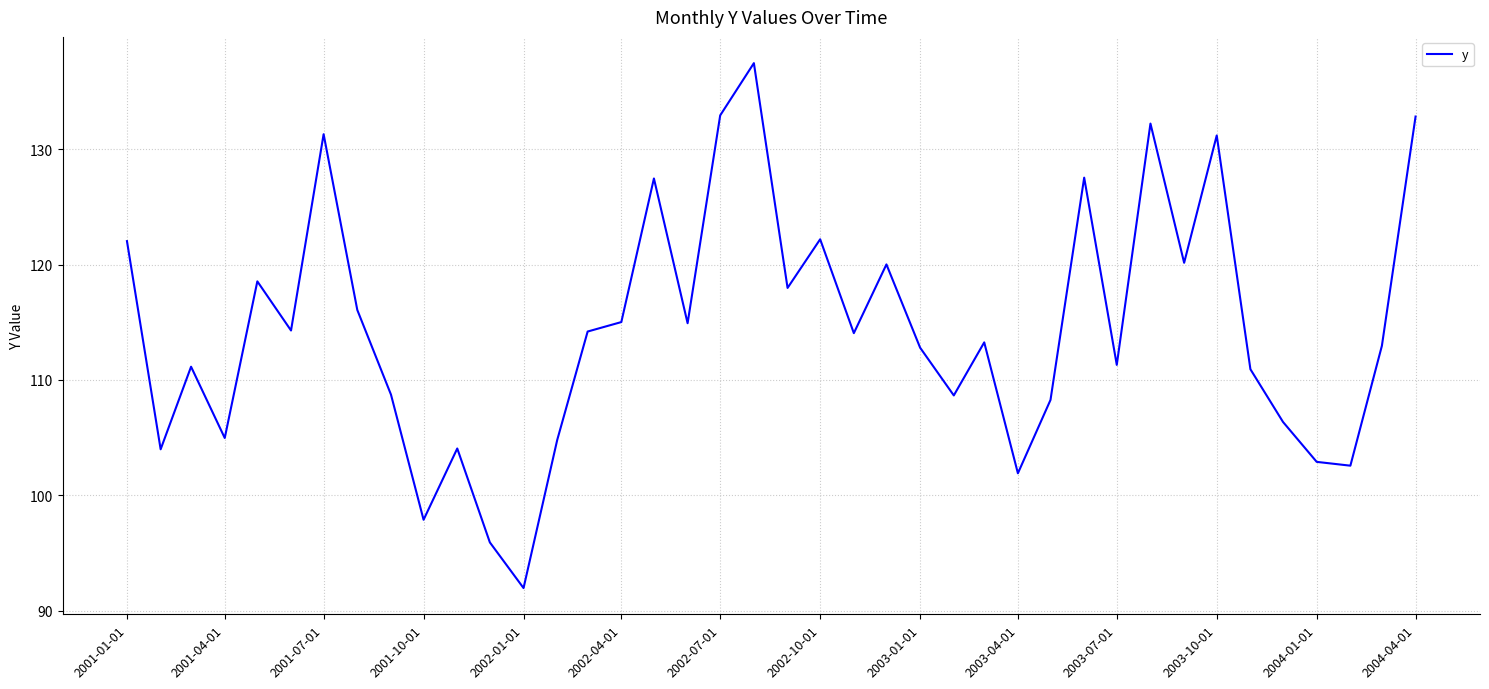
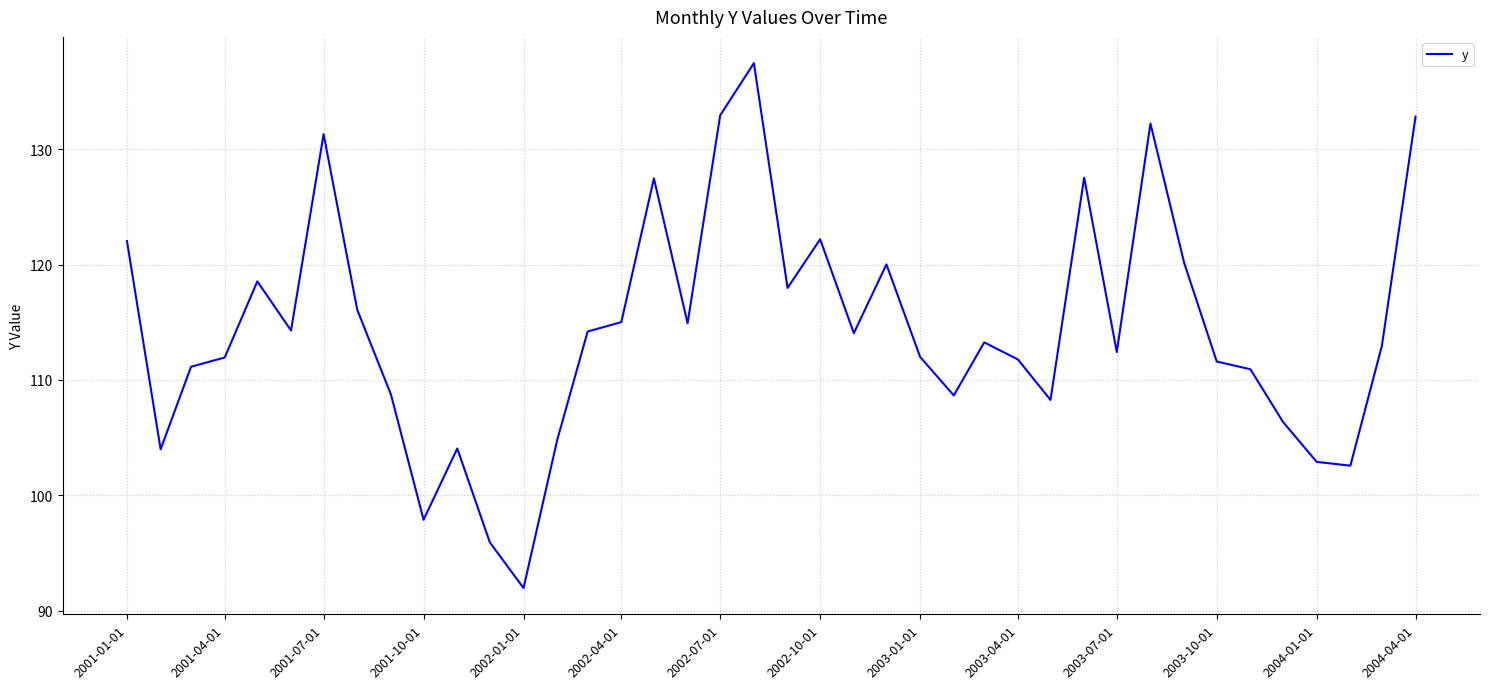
2001-04-01: 105.0 -> 112.0
2003-01-01: 112.8 -> 112.0
2003-04-01: 101.9 -> 111.8
2003-07-01: 111.3 -> 112.4
2003-10-01: 131.2 -> 111.6
